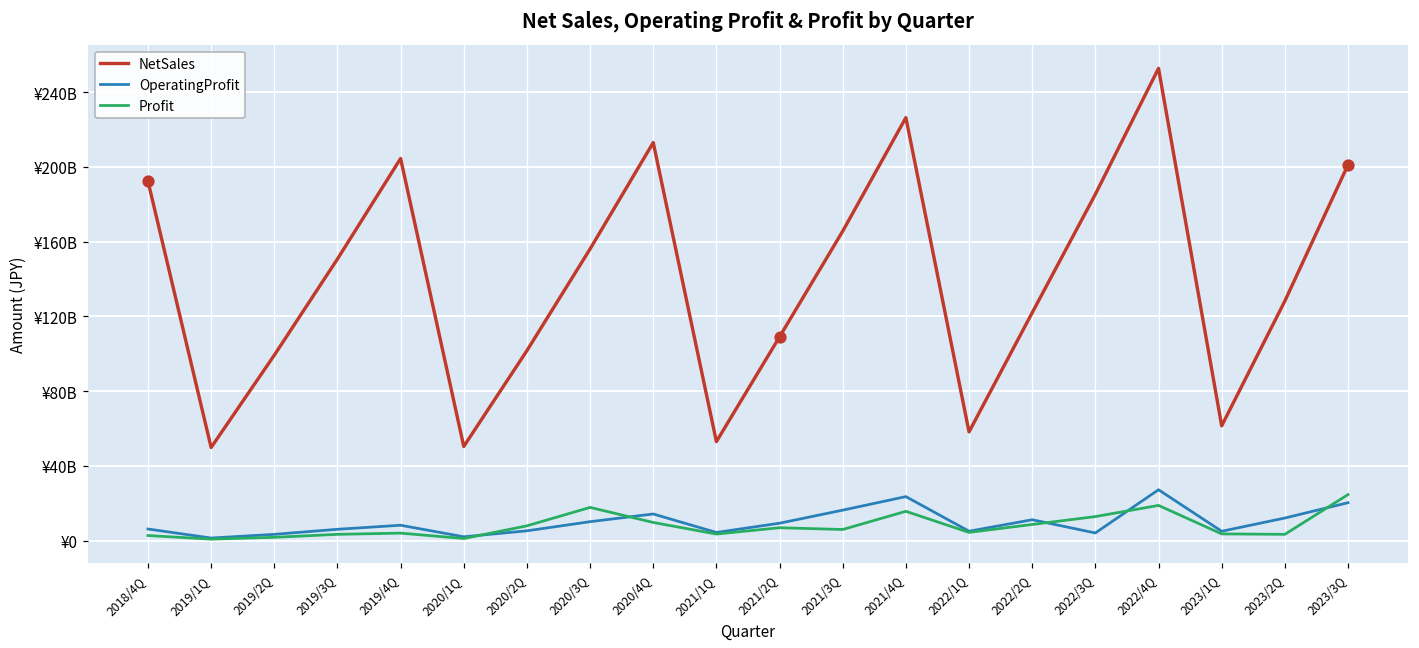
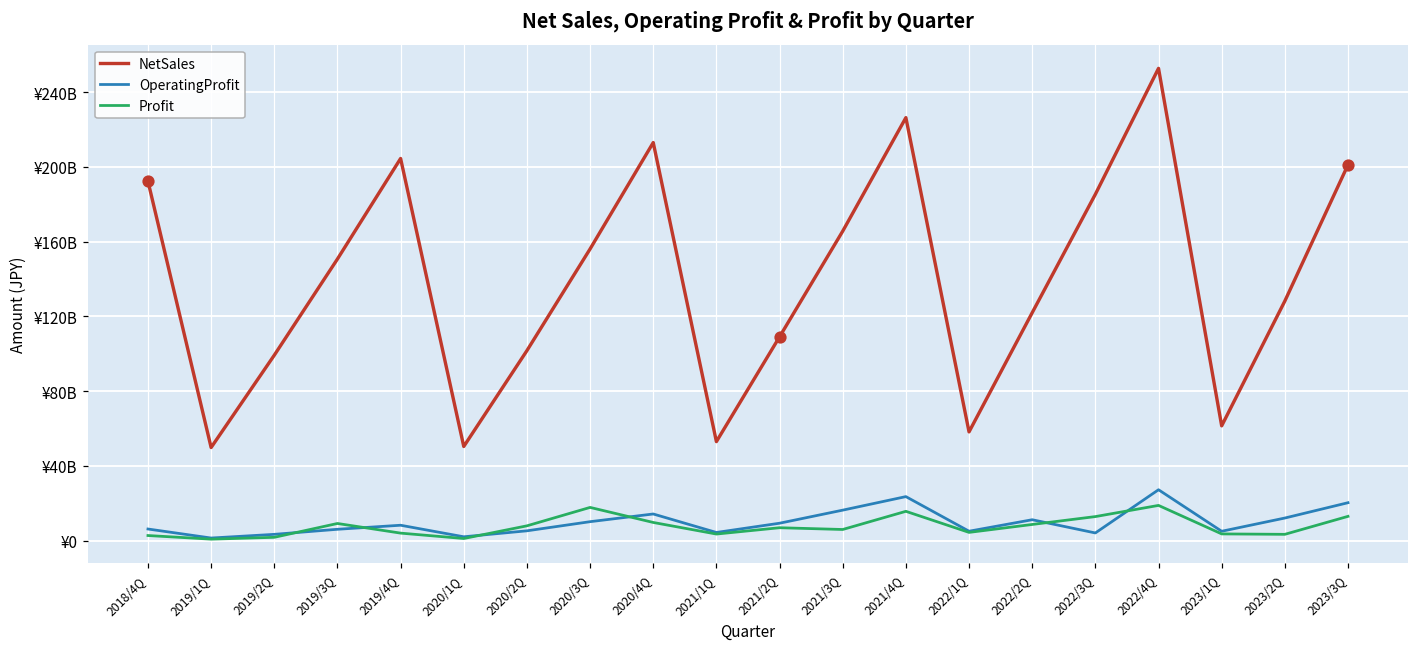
Profit, 2019/3Q: ¥3000000000 -> ¥9000000000
Profit, 2023/3Q: ¥25000000000 -> ¥13000000000
